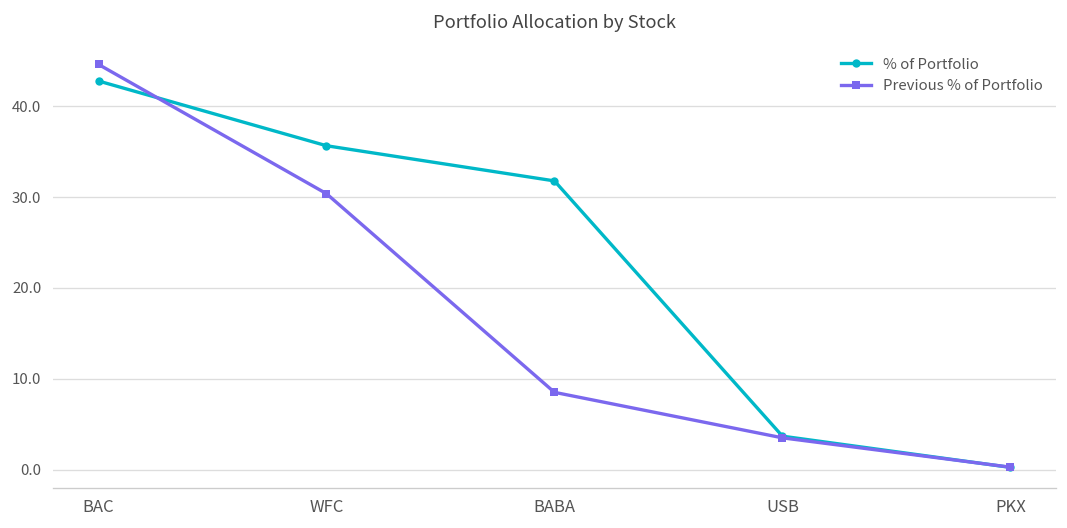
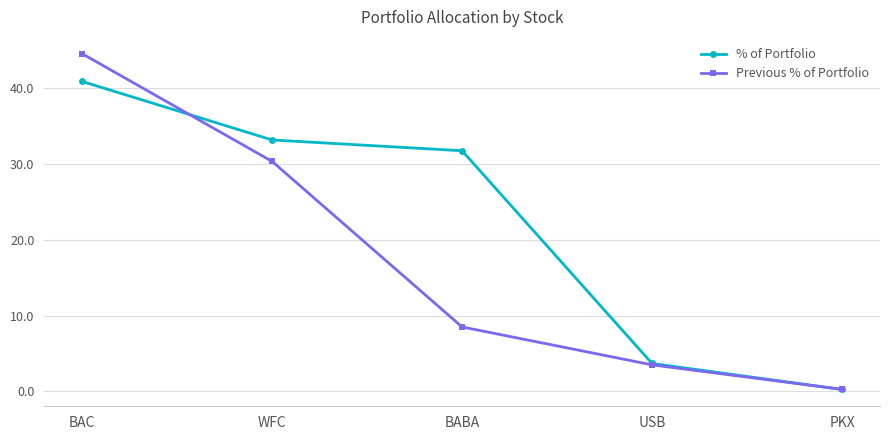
% of Portfolio, BAC: 43 -> 41
% of Portfolio, WFC: 36 -> 33
